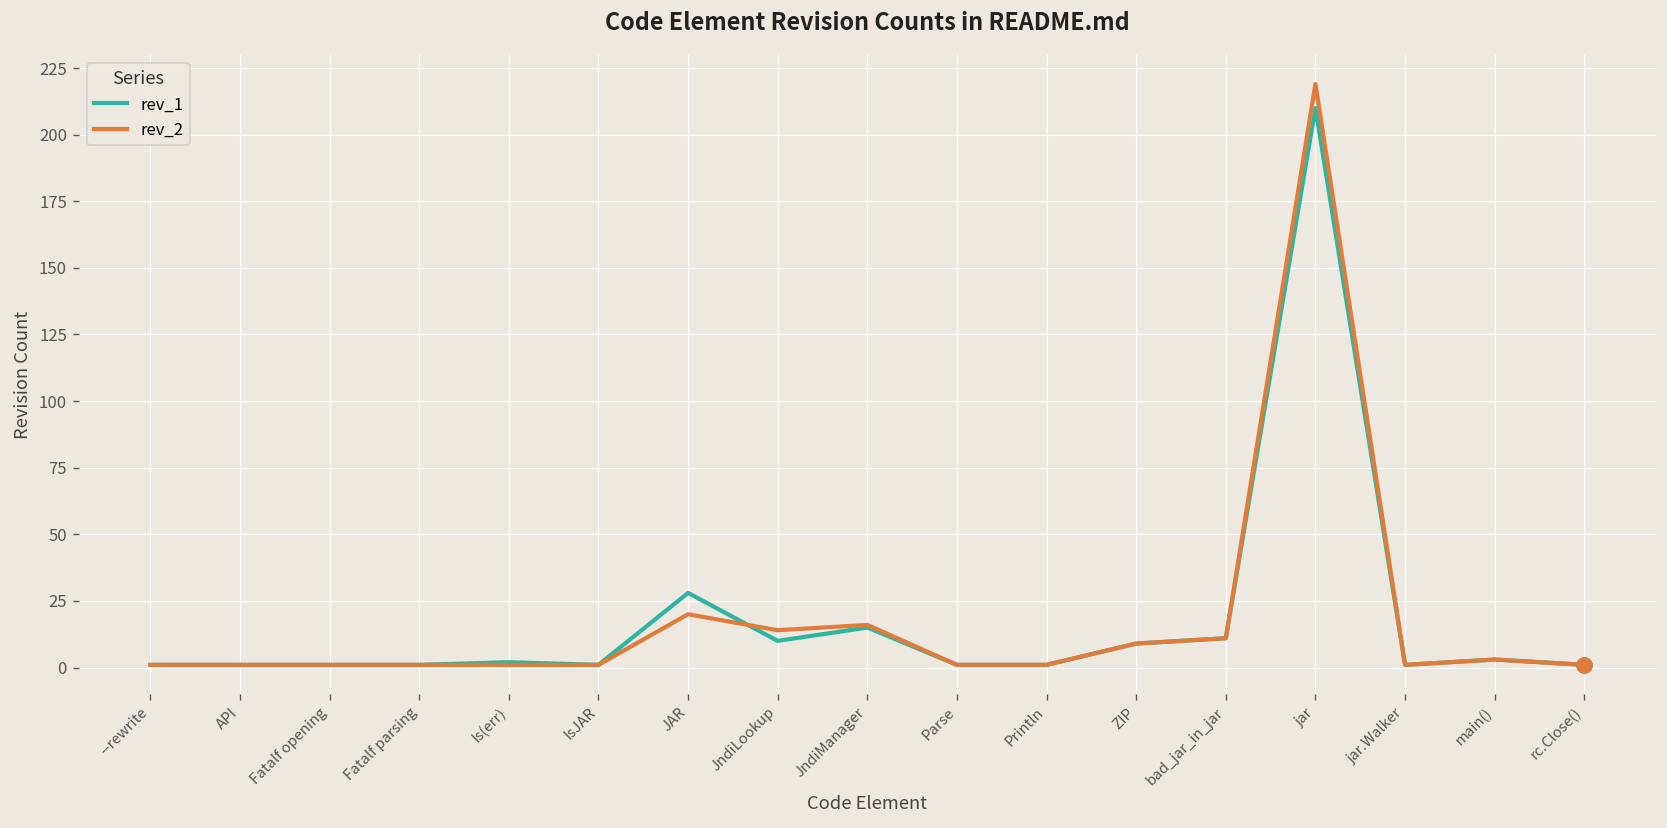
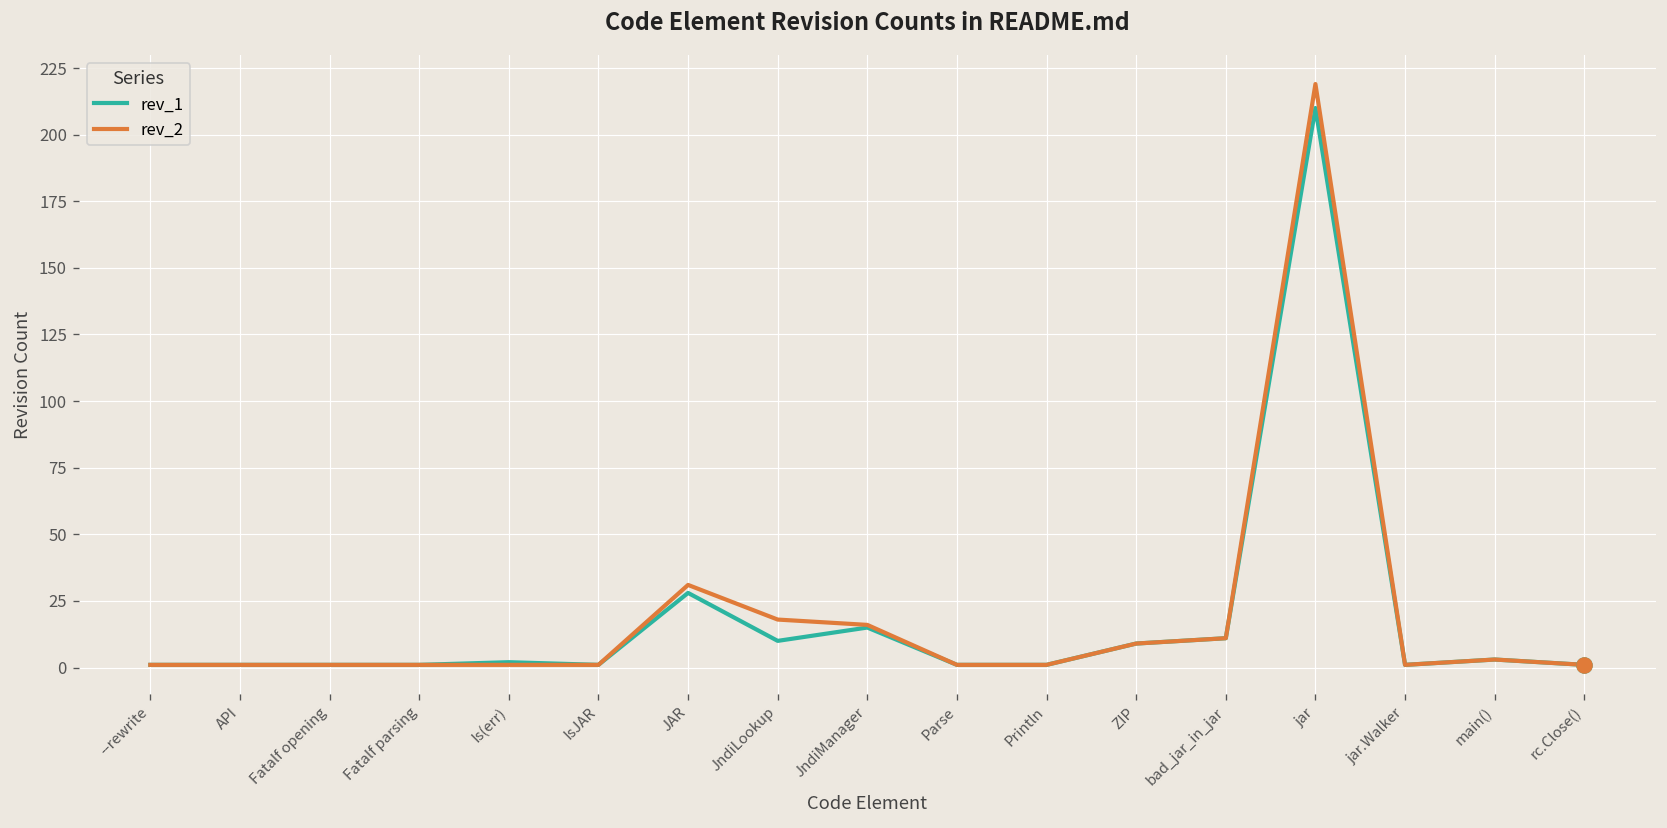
rev_2, JAR: 20 -> 31
rev_2, JndiLookup: 14 -> 18
